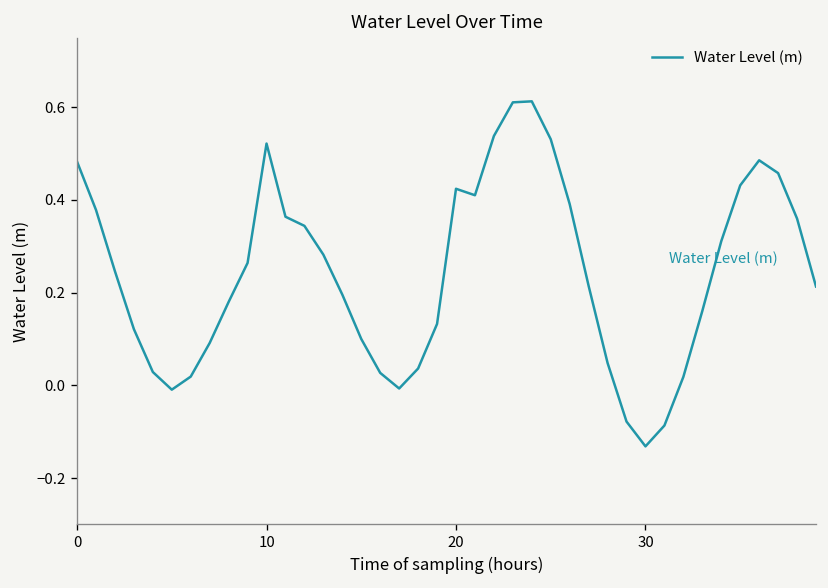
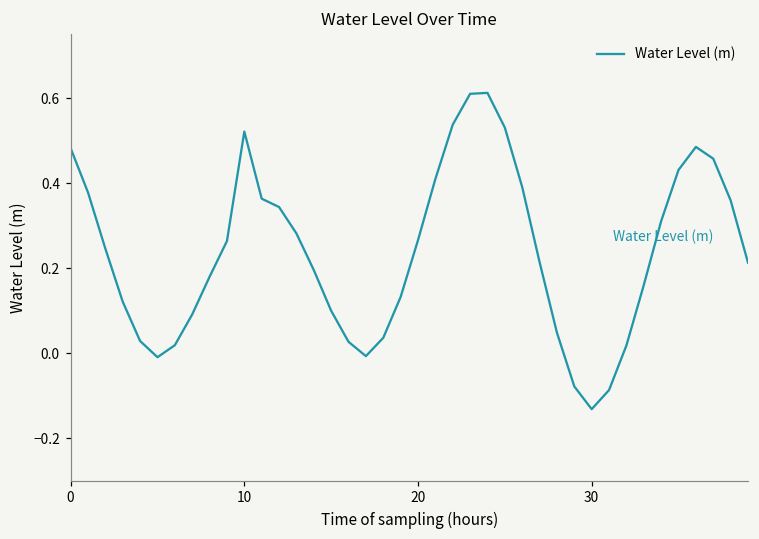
20: 0.42 -> 0.27
